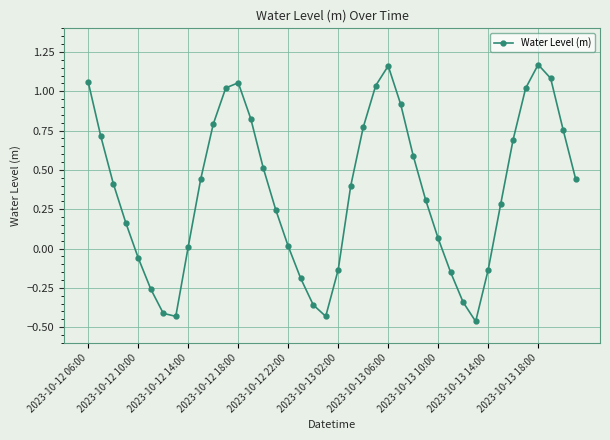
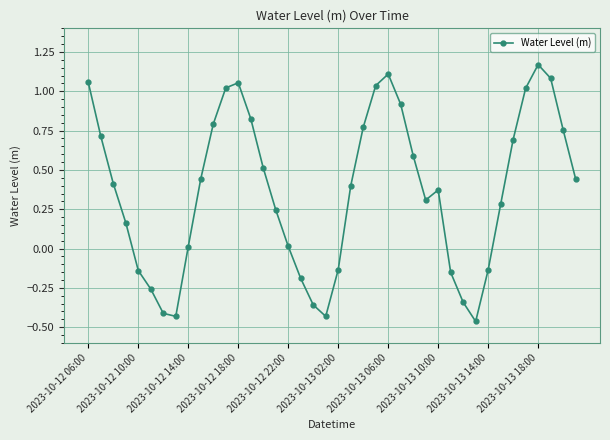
2023-10-12 10:00: -0.06 -> -0.14
2023-10-13 06:00: 1.16 -> 1.11
2023-10-13 10:00: 0.06 -> 0.37
